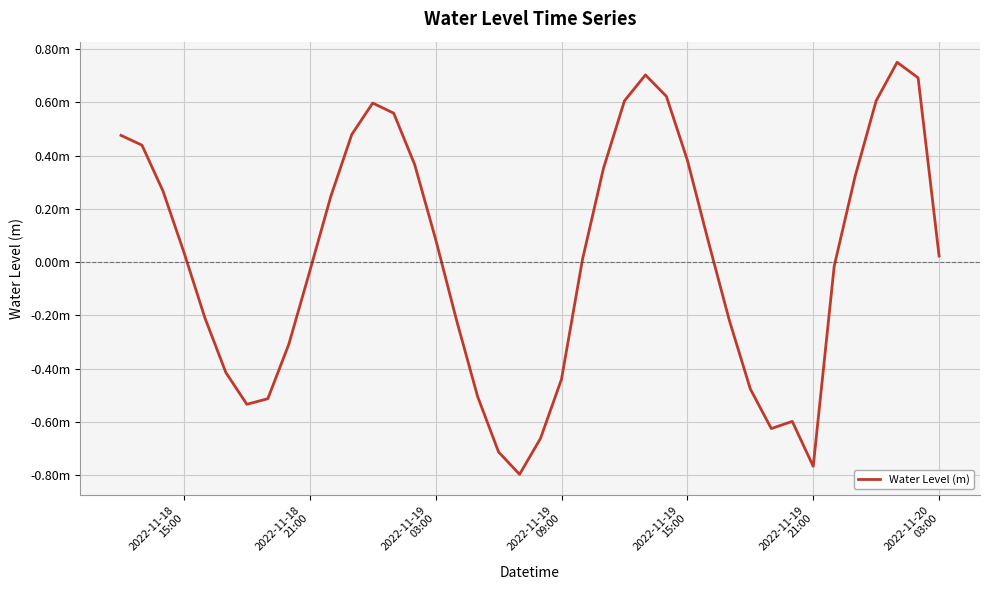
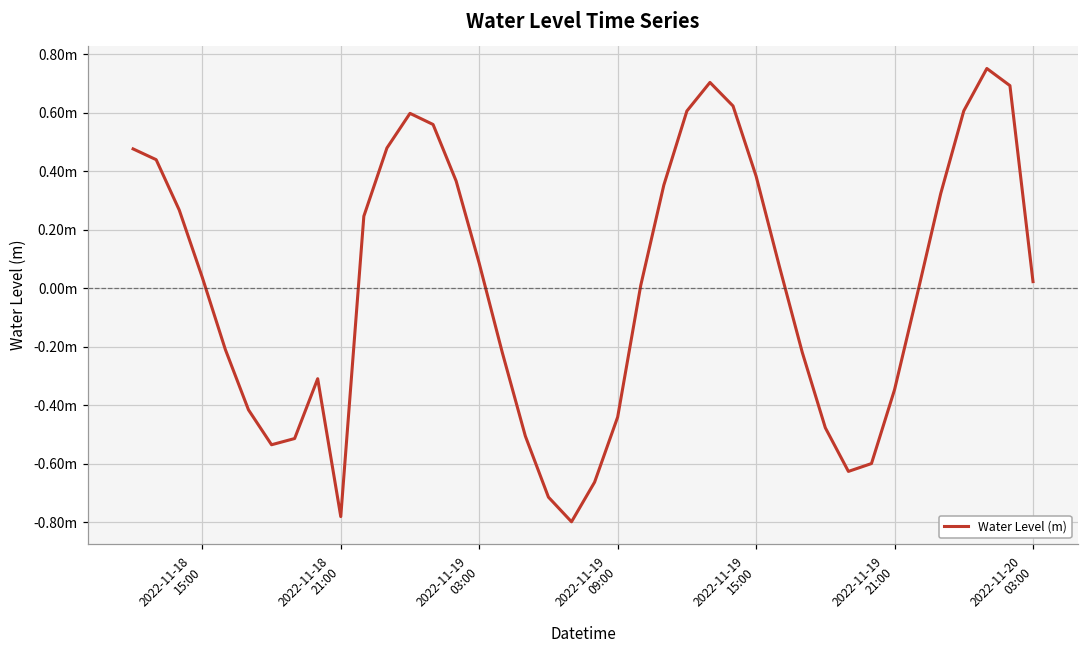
2022-11-18 21:00: -0.03m -> -0.78m
2022-11-19 21:00: -0.77m -> -0.35m
